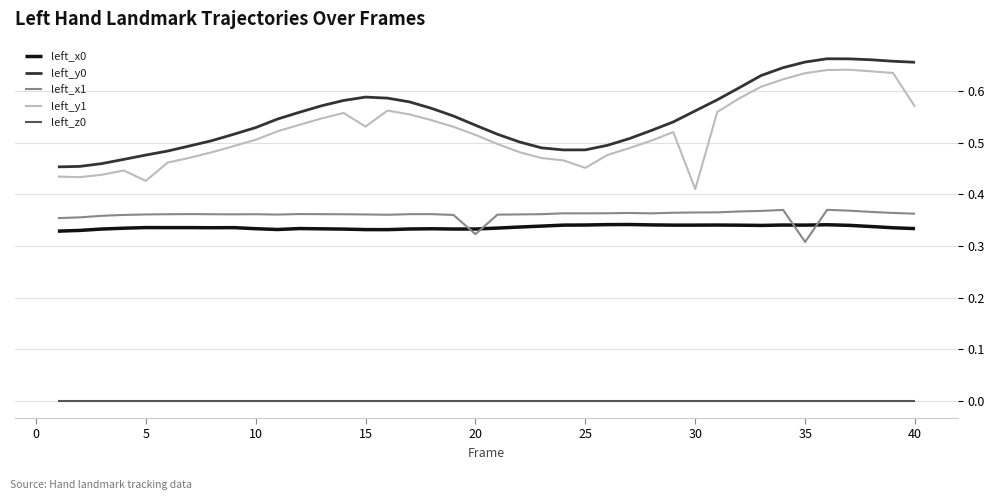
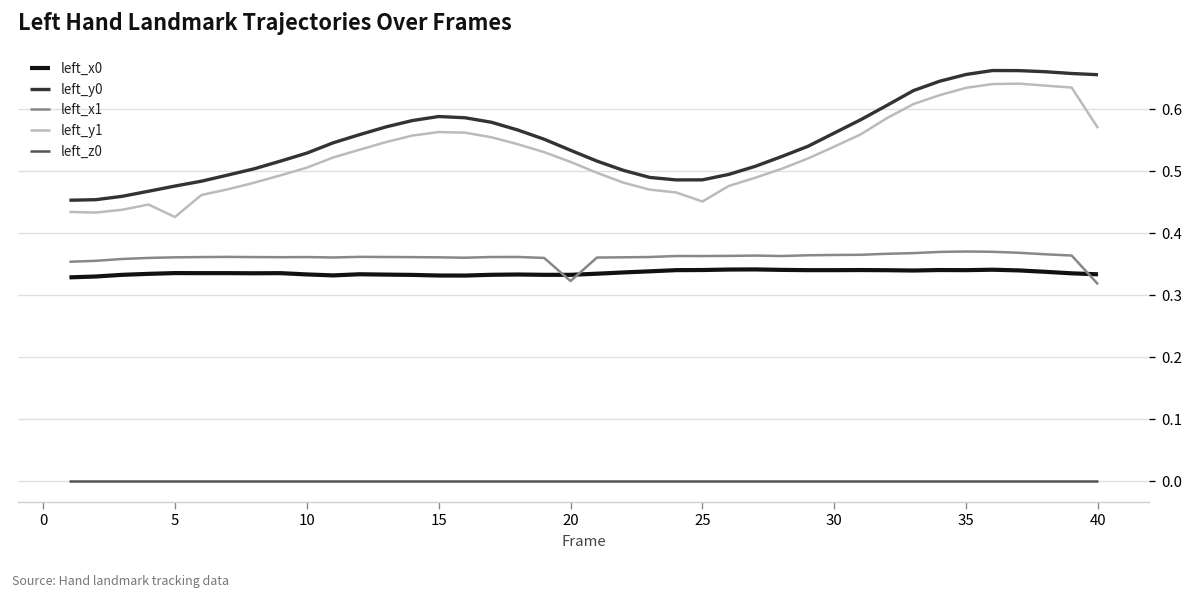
left_y1, 15: 0.53 -> 0.56
left_y1, 30: 0.41 -> 0.54
left_x1, 35: 0.31 -> 0.37
left_x1, 40: 0.36 -> 0.32
